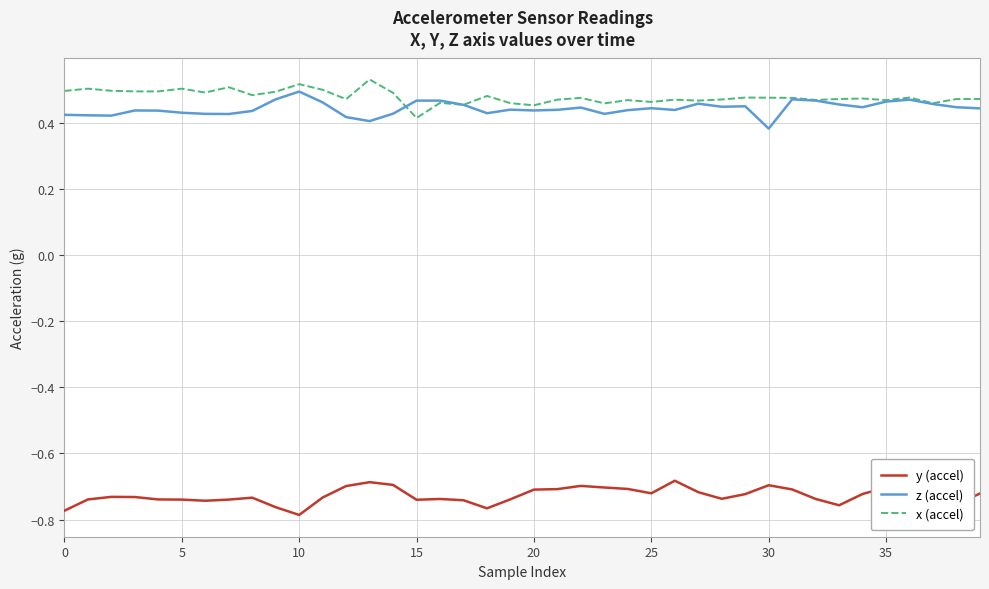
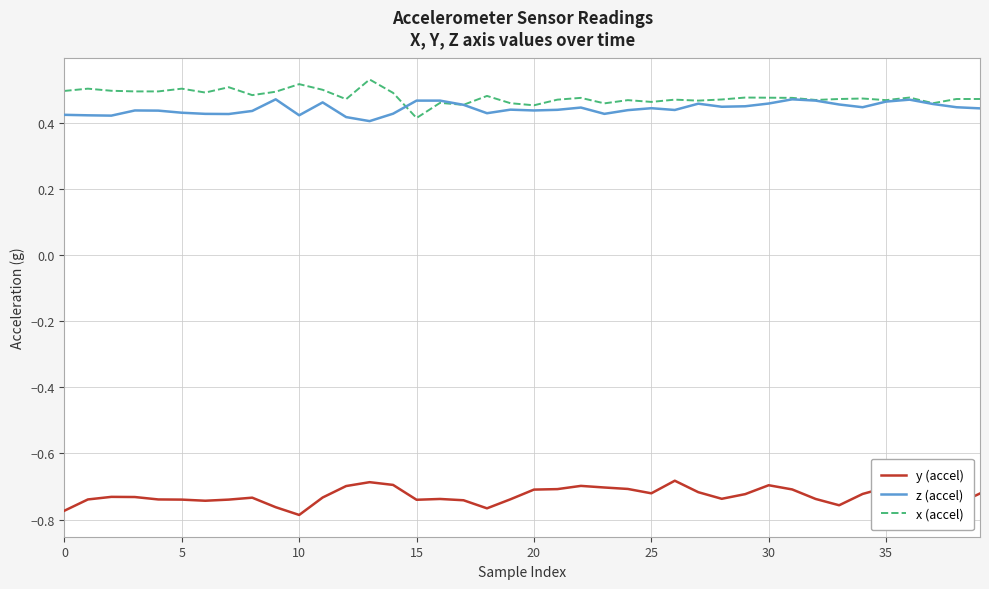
z (accel), 10: 0.49 -> 0.42
z (accel), 30: 0.38 -> 0.46
